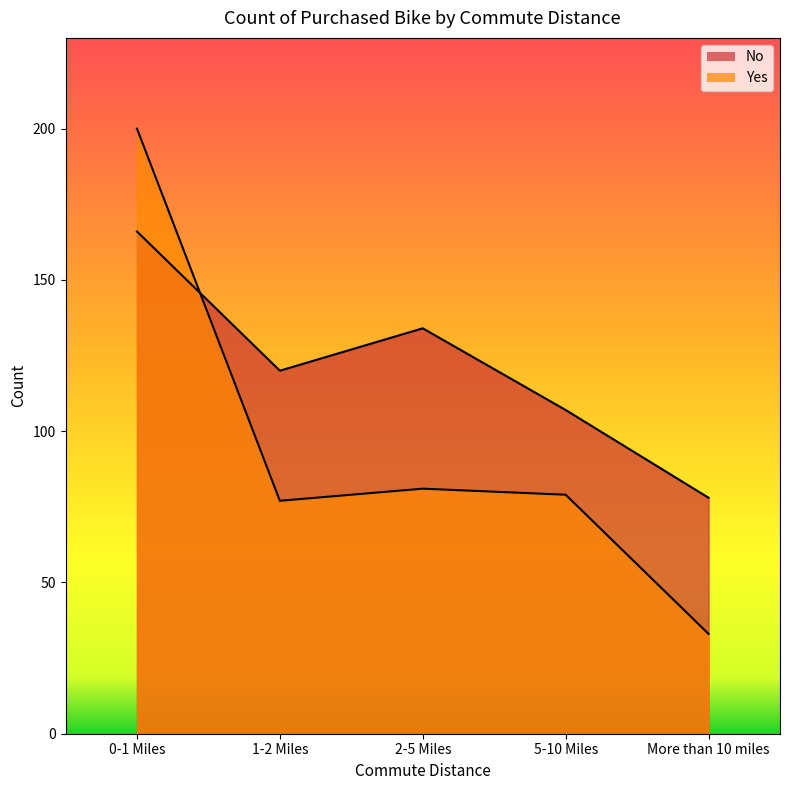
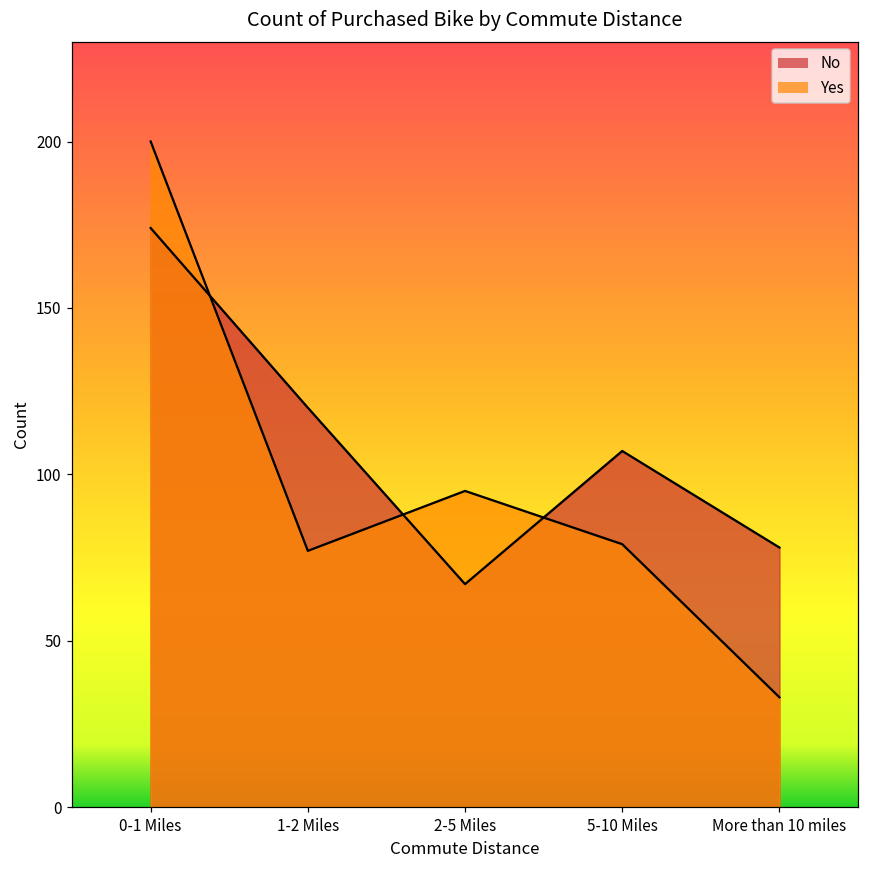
No, 0-1 Miles: 166 -> 174
No, 2-5 Miles: 134 -> 67
Yes, 2-5 Miles: 81 -> 95
